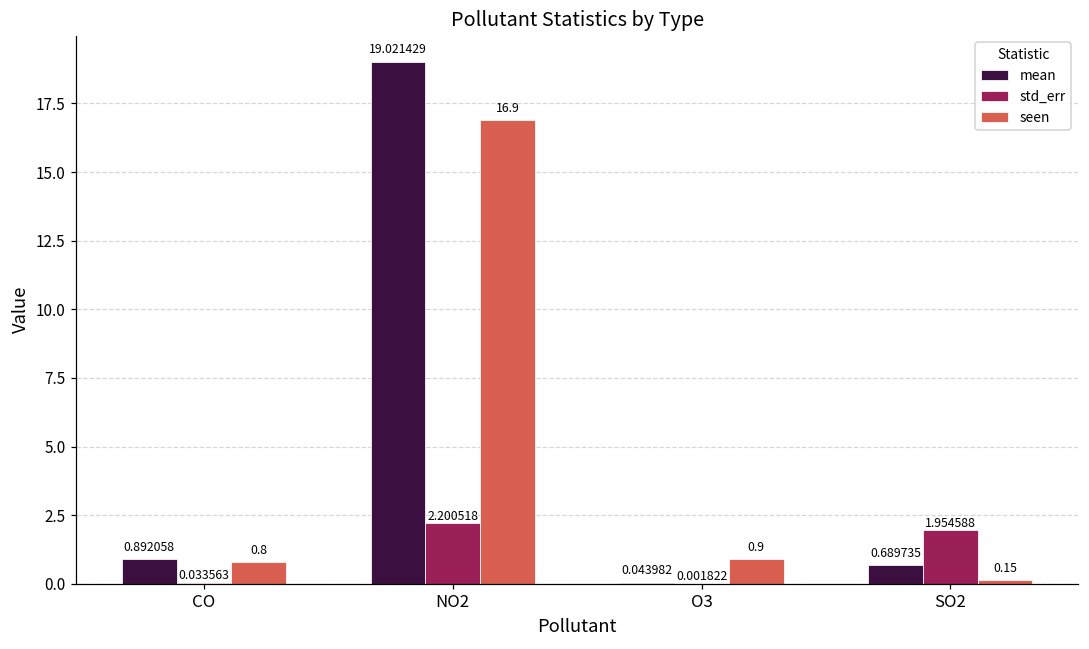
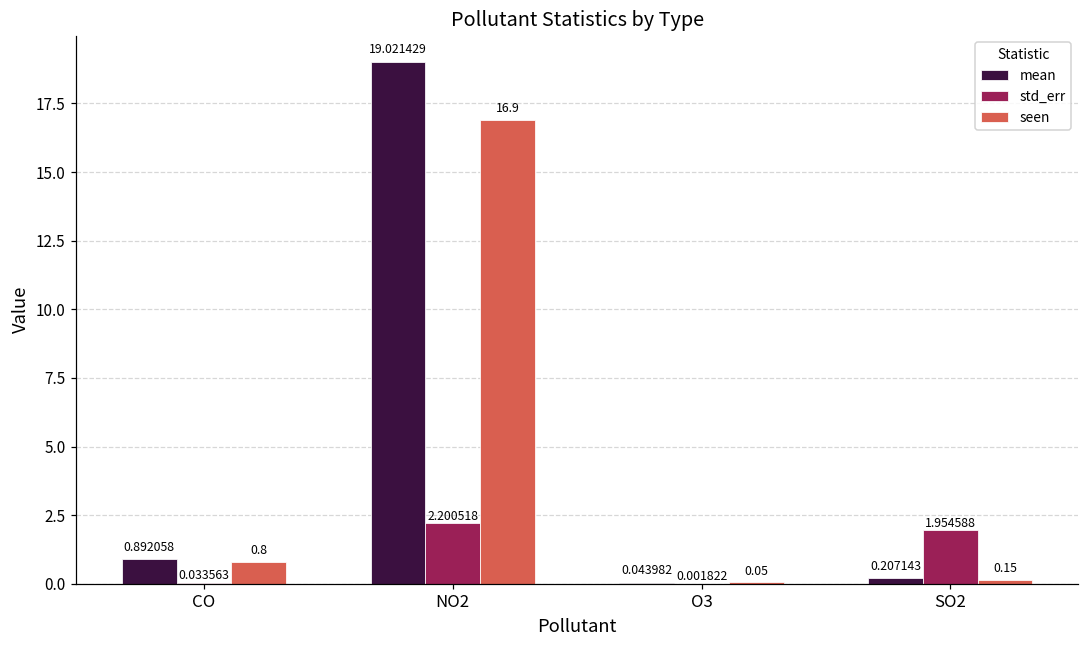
seen, O3: 0.9 -> 0.05
mean, SO2: 0.689735 -> 0.207143
